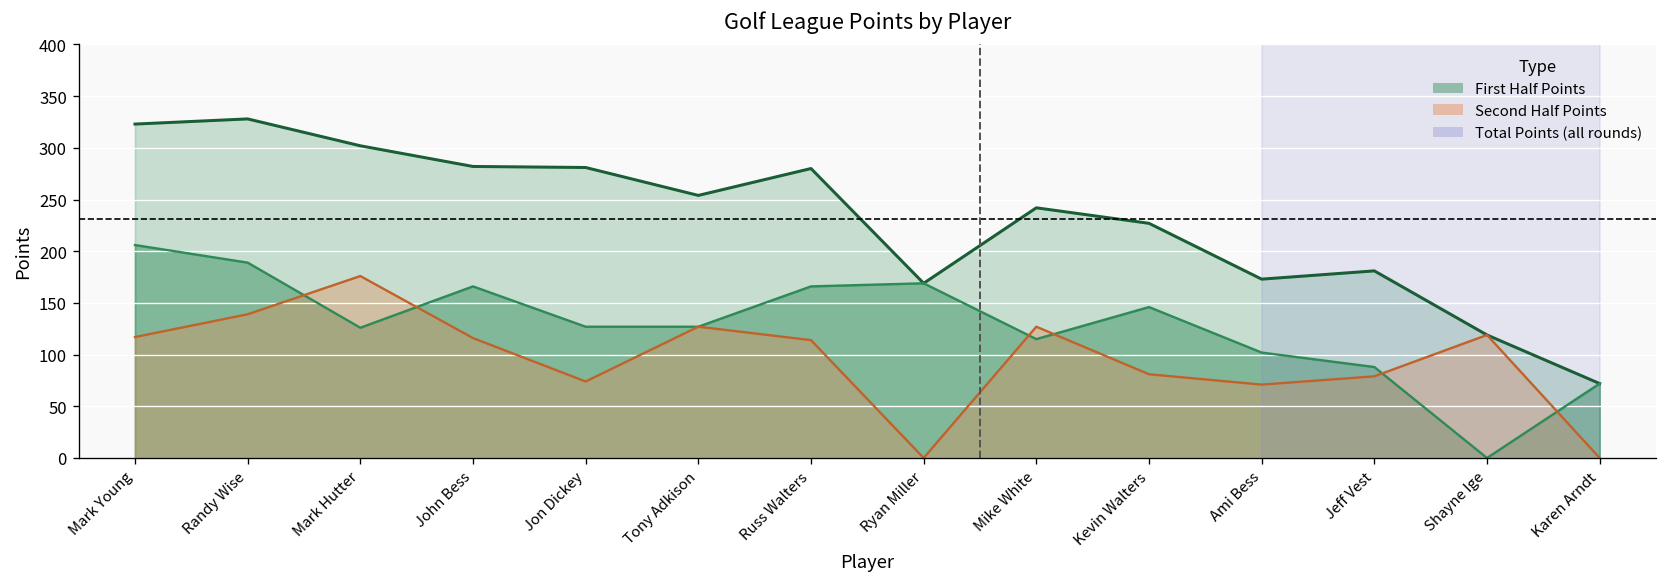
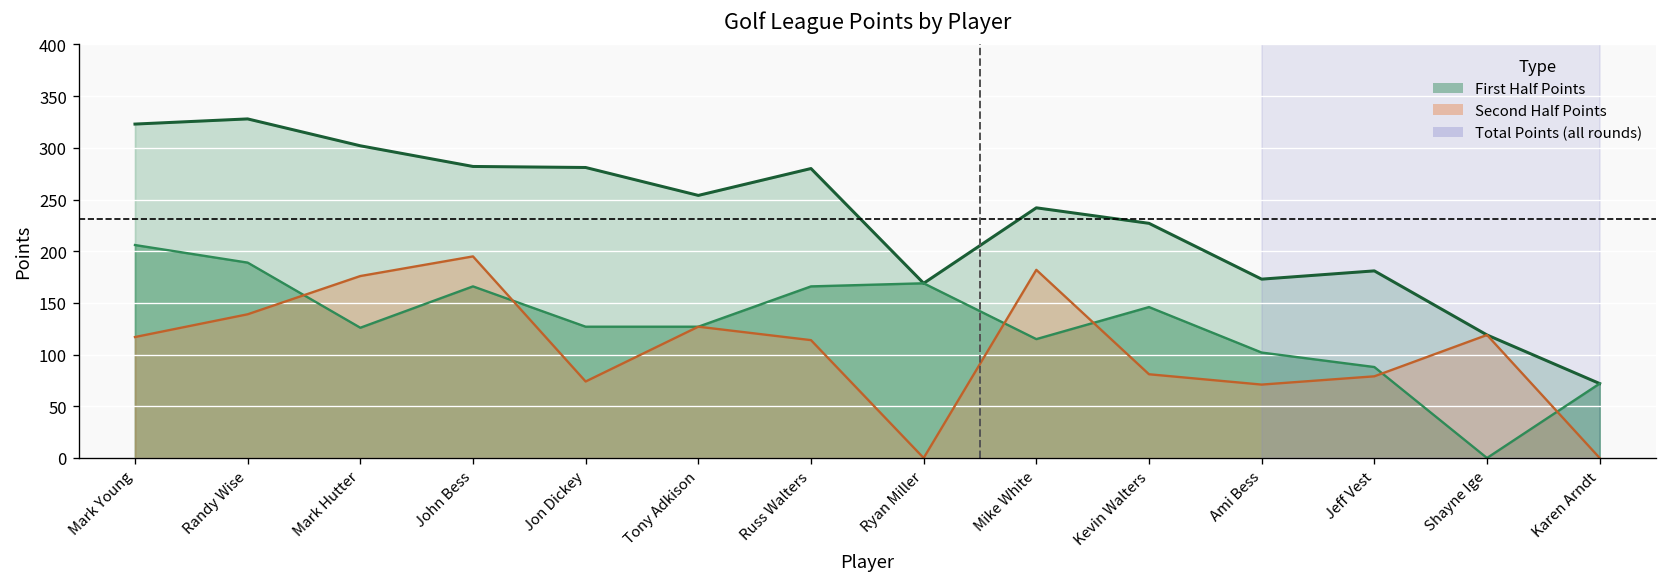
Second Half Points, John Bess: 120 -> 200
Second Half Points, Mike White: 130 -> 180
